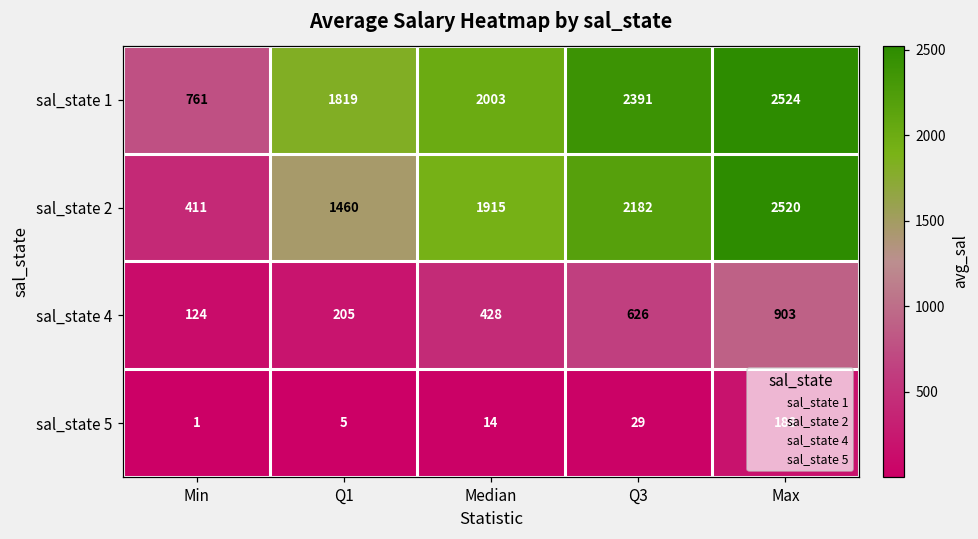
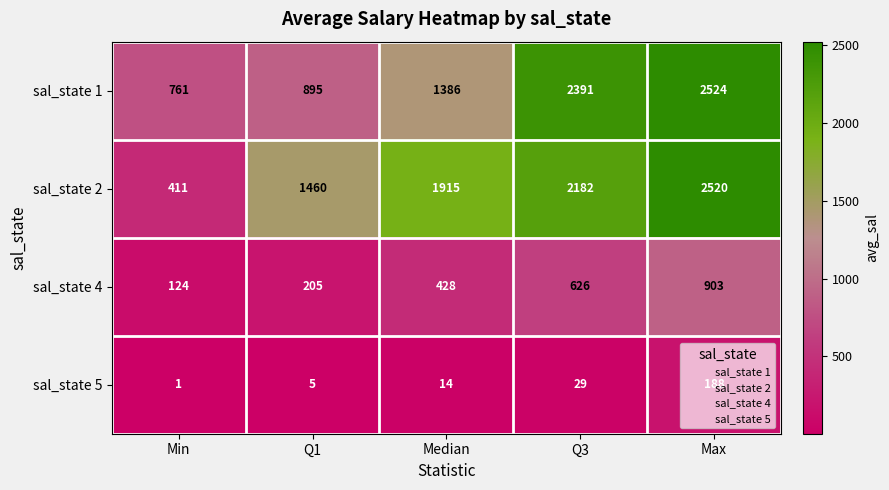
sal_state 1, Q1: 1819 -> 895
sal_state 1, Median: 2003 -> 1386
